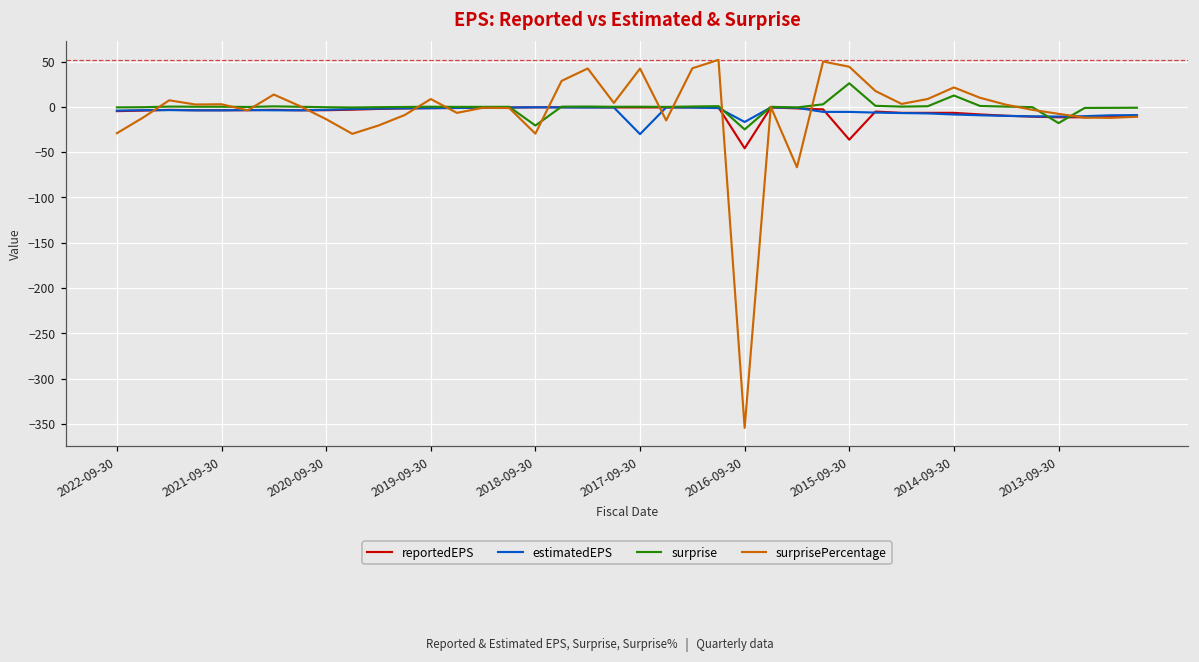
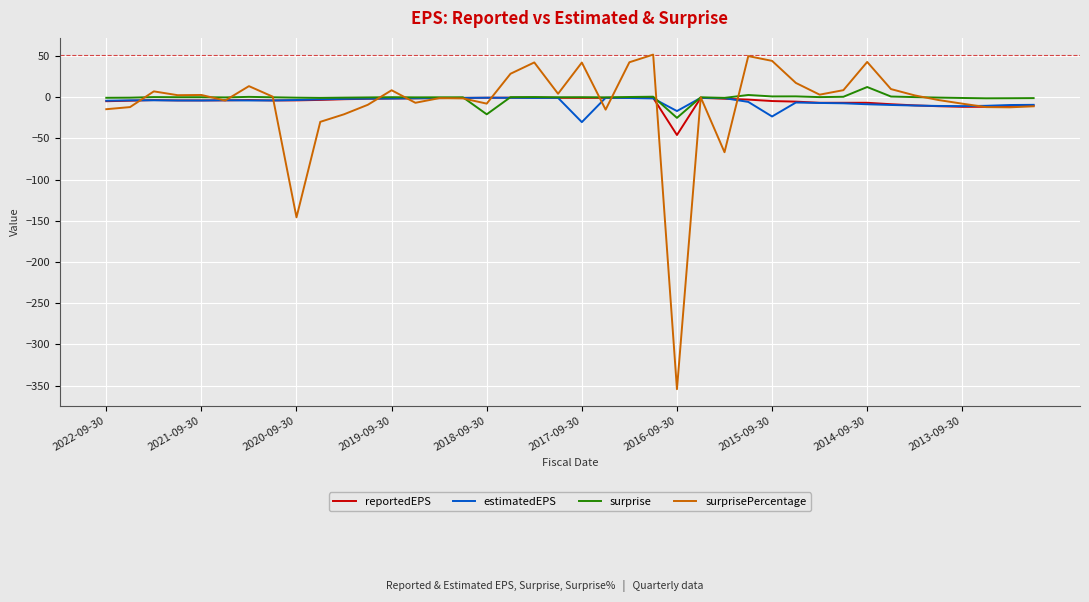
surprisePercentage, 2022-09-30: -30 -> -10
surprisePercentage, 2020-09-30: -10 -> -150
surprisePercentage, 2018-09-30: -30 -> -10
reportedEPS, 2015-09-30: -40 -> 0
estimatedEPS, 2015-09-30: -10 -> -20
surprise, 2015-09-30: 30 -> 0
surprisePercentage, 2014-09-30: 20 -> 40
surprise, 2013-09-30: -20 -> 0
